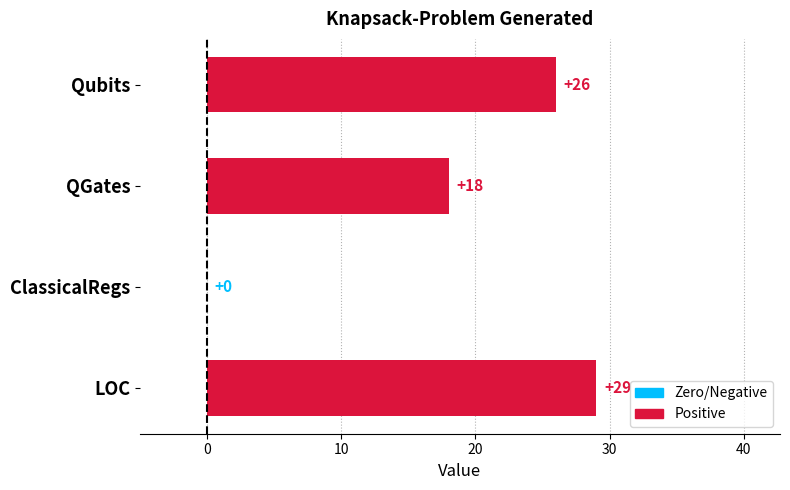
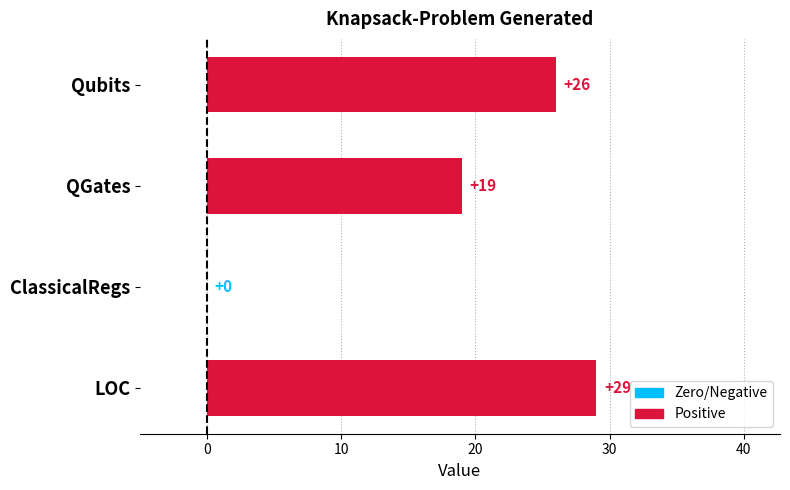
QGates: +18 -> +19
